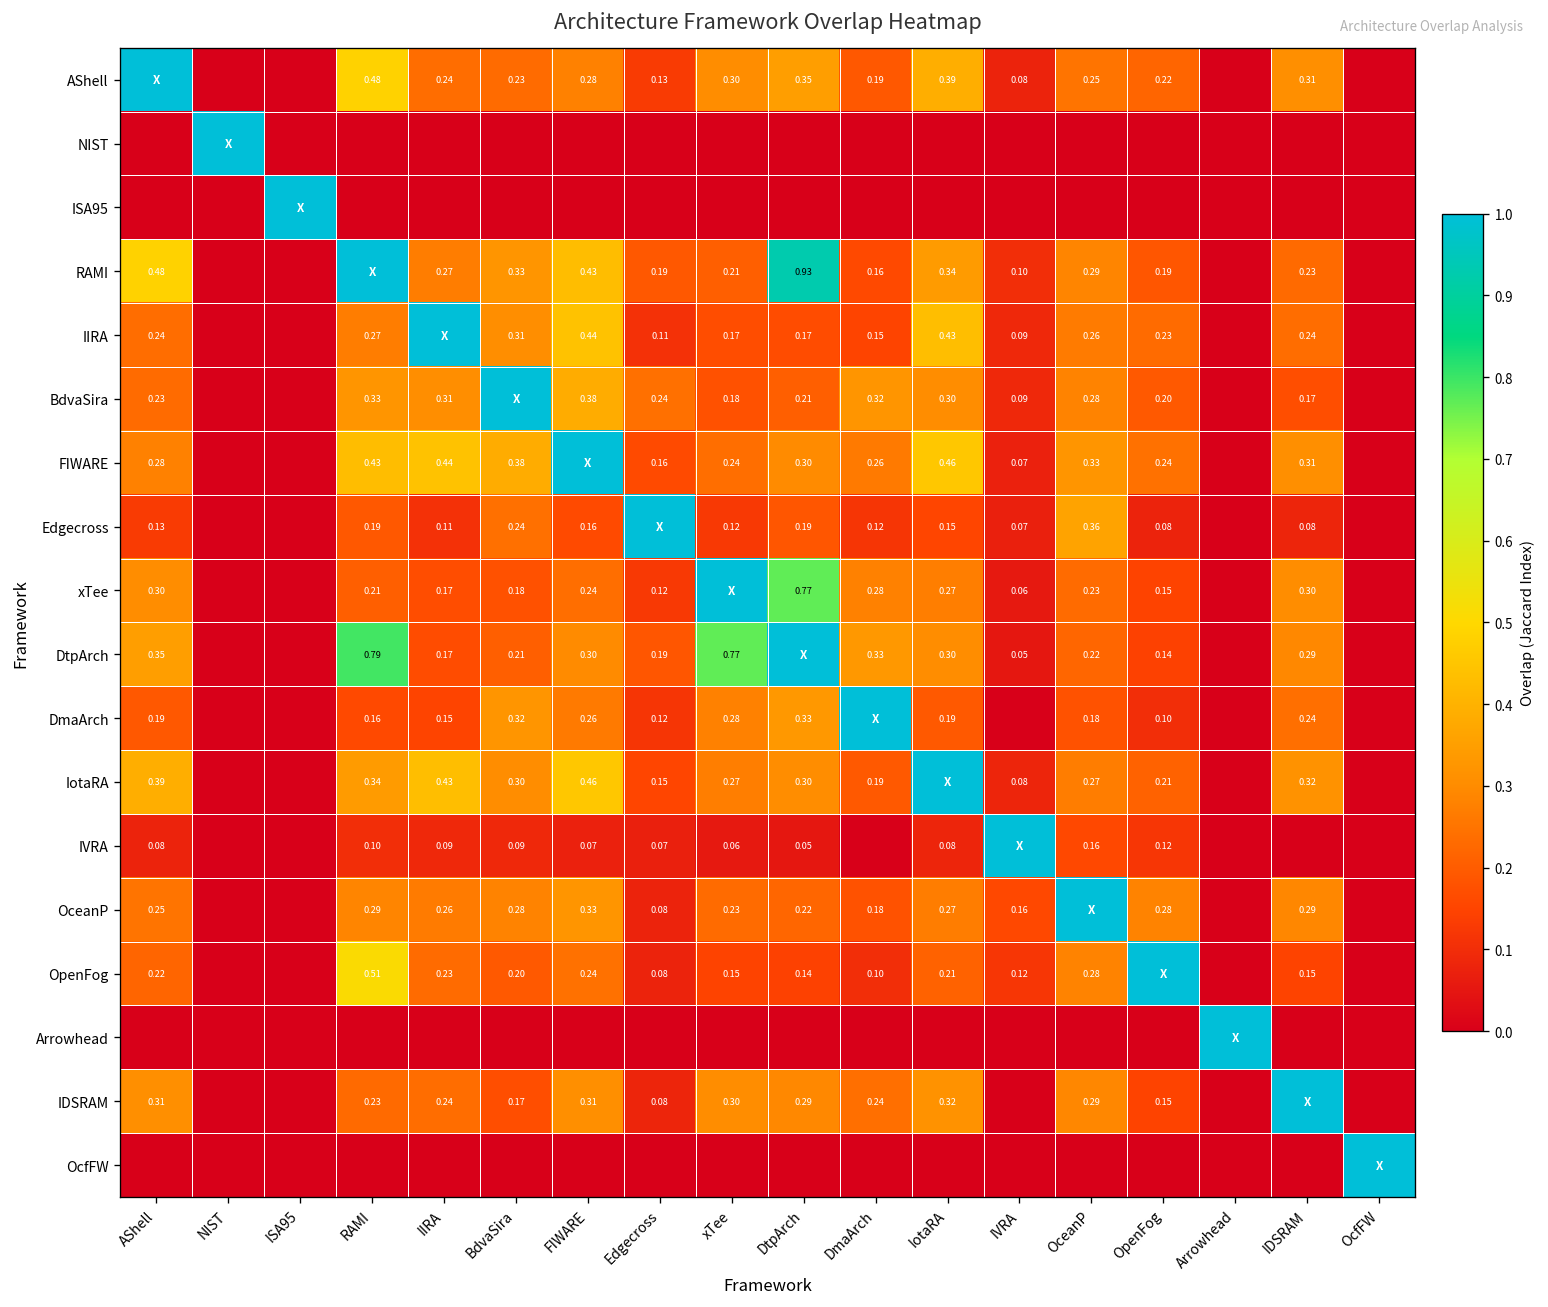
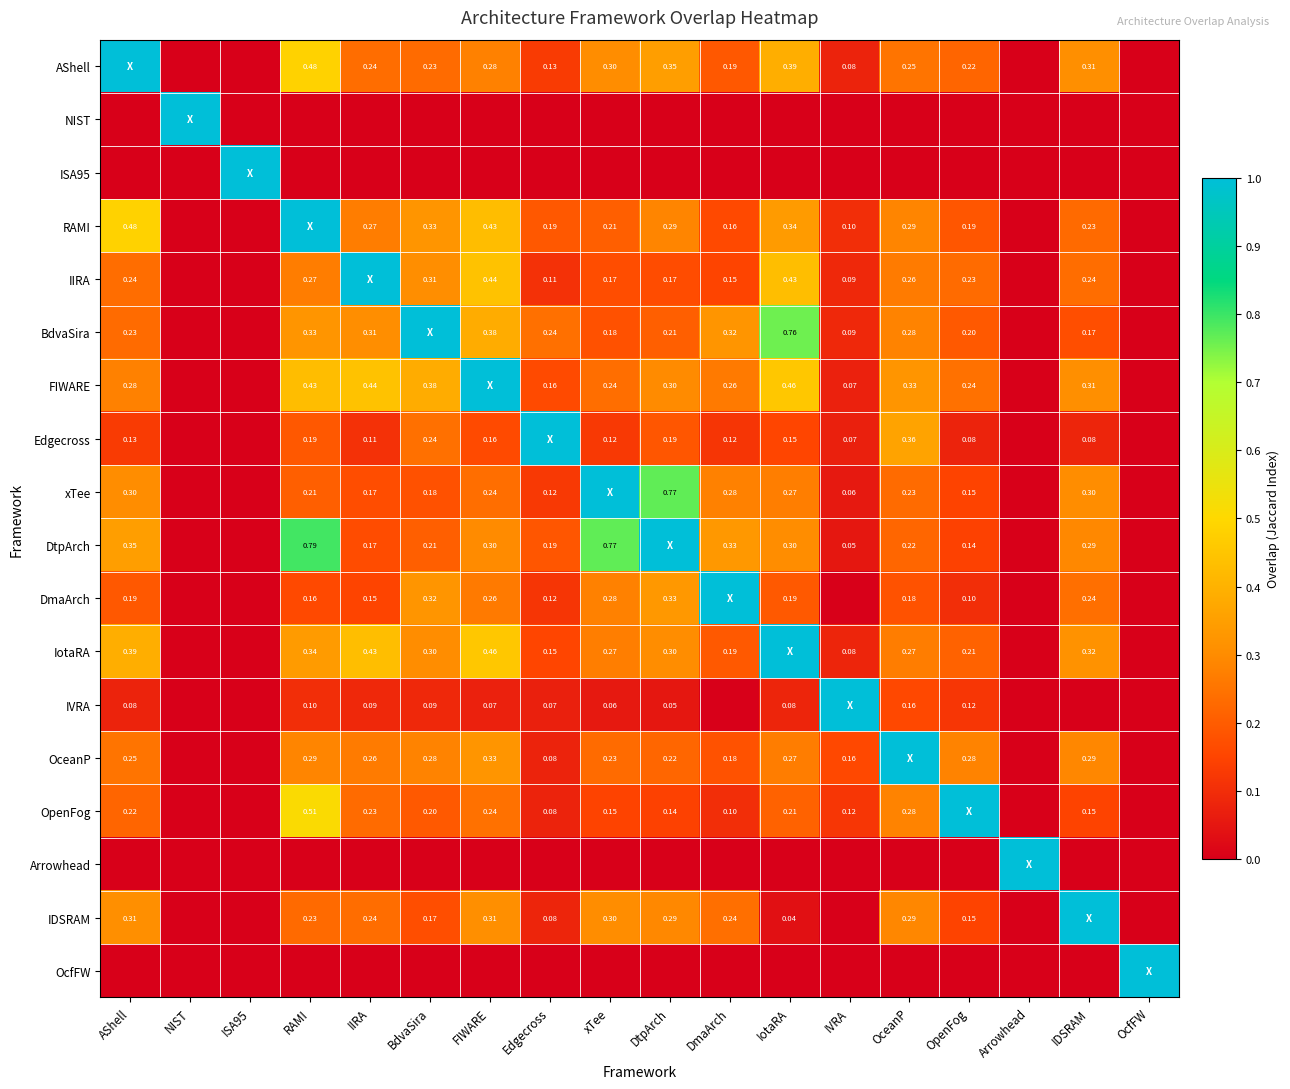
RAMI, DtpArch: 0.93 -> 0.29
BdvaSira, IotaRA: 0.30 -> 0.76
IDSRAM, IotaRA: 0.32 -> 0.04
